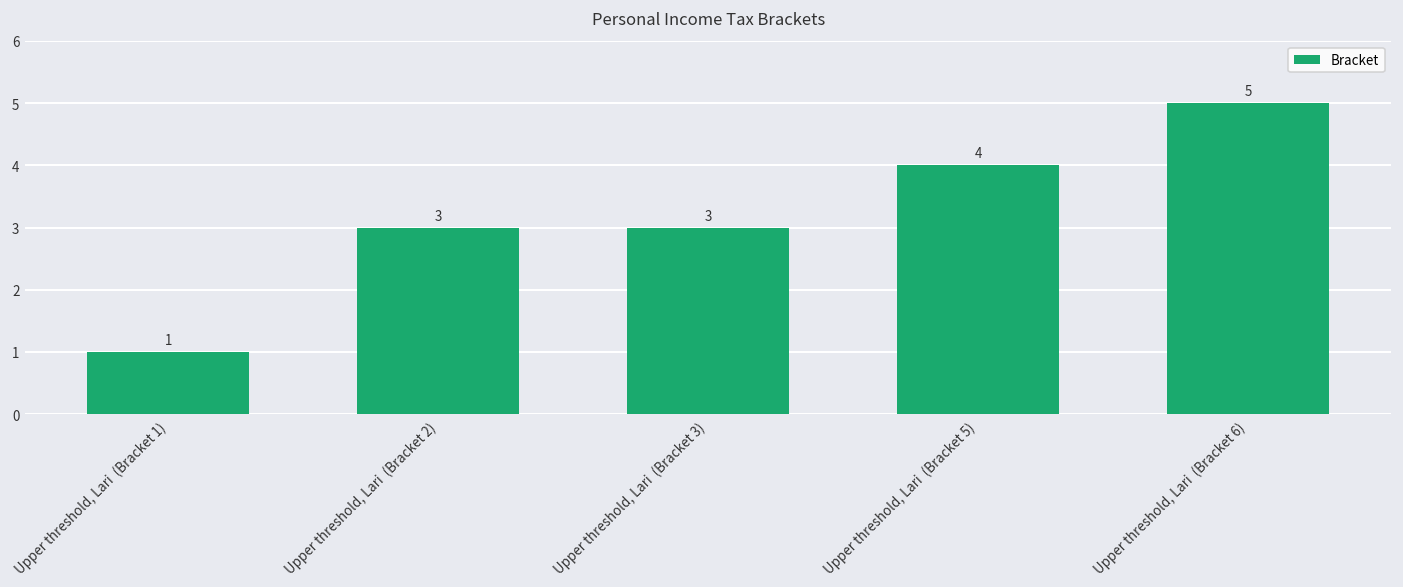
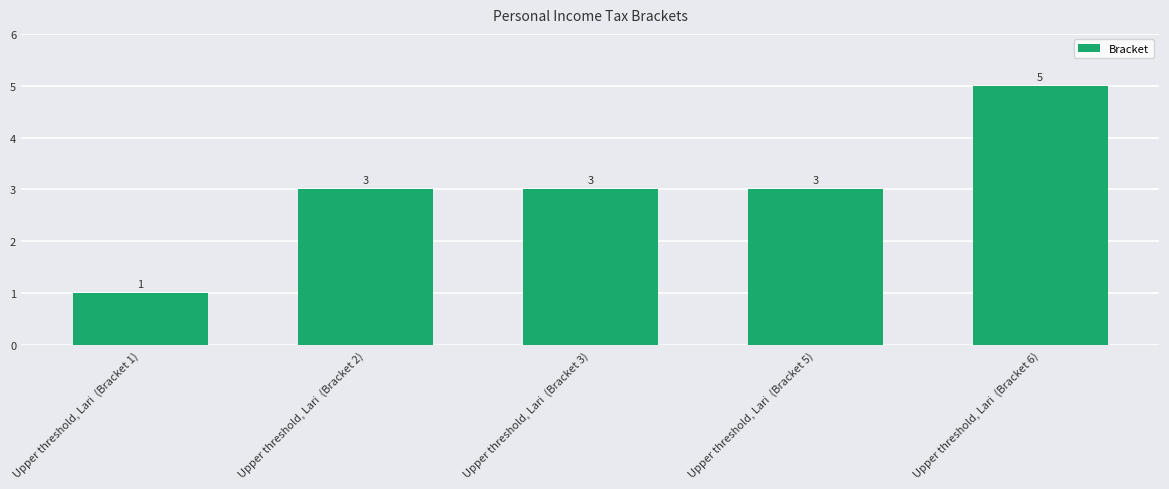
Upper threshold, Lari (Bracket 5): 4 -> 3
